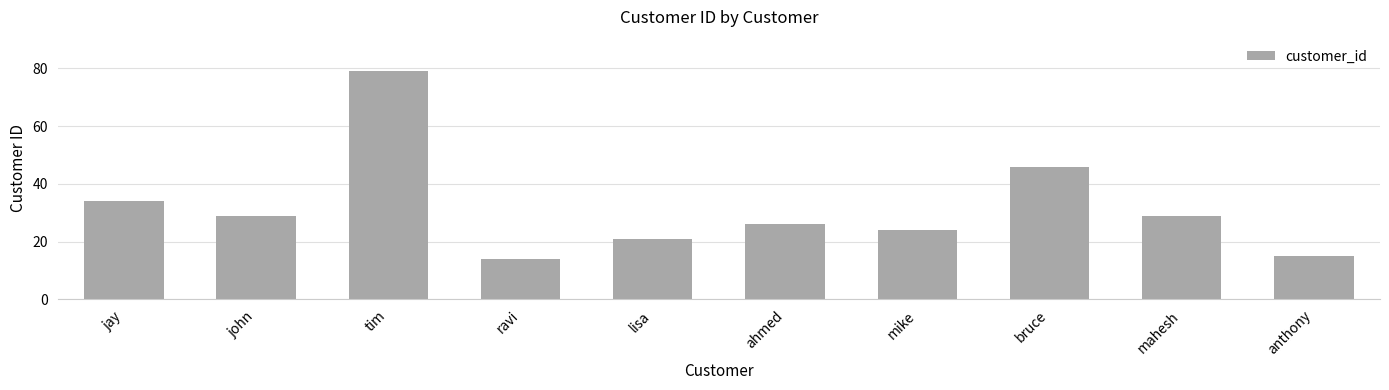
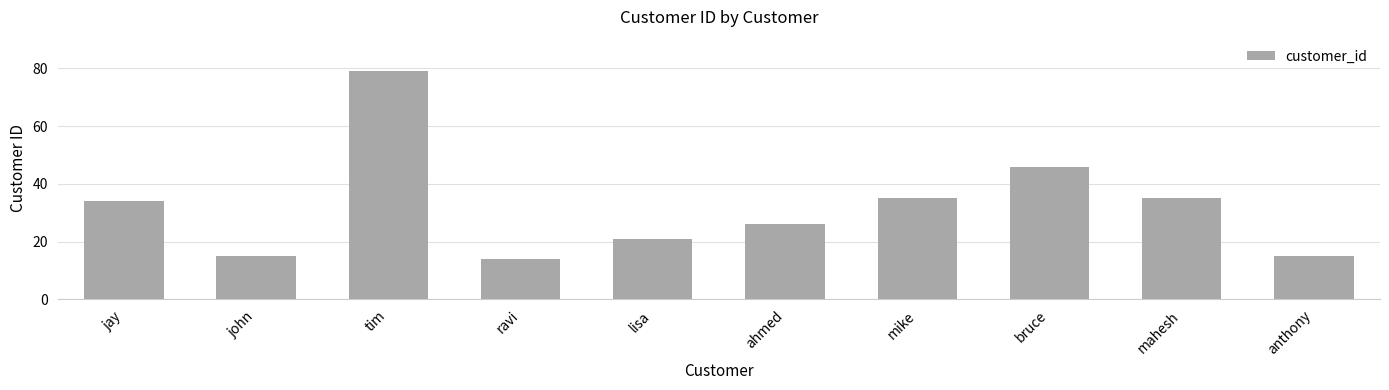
john: 29 -> 15
mike: 24 -> 35
mahesh: 29 -> 35
